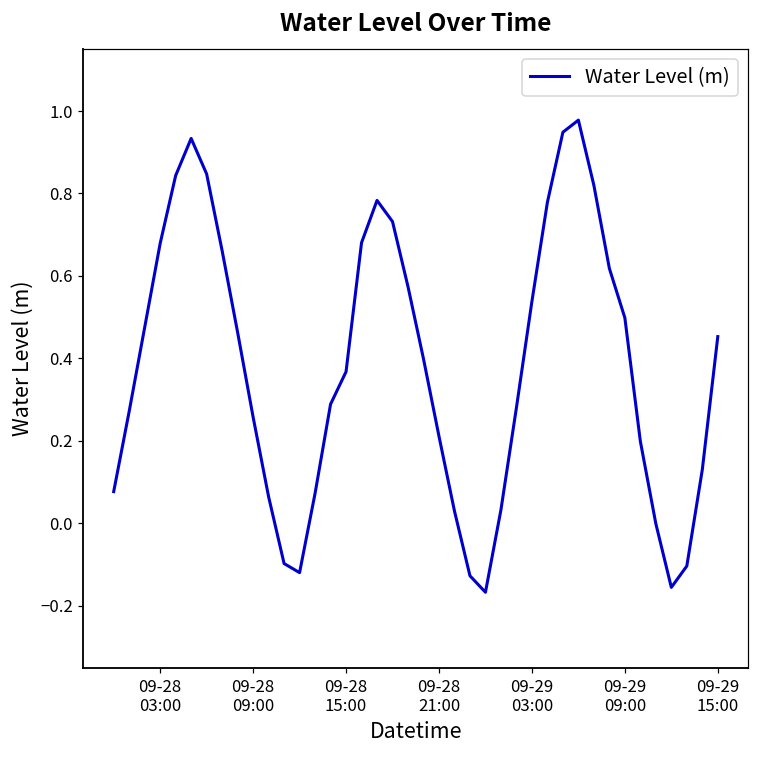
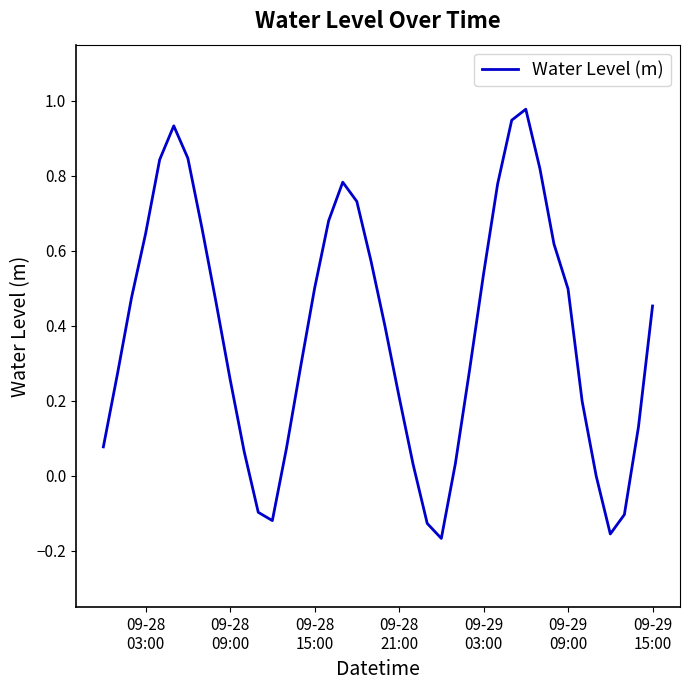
09-28 03:00: 0.68 -> 0.65
09-28 15:00: 0.37 -> 0.50
